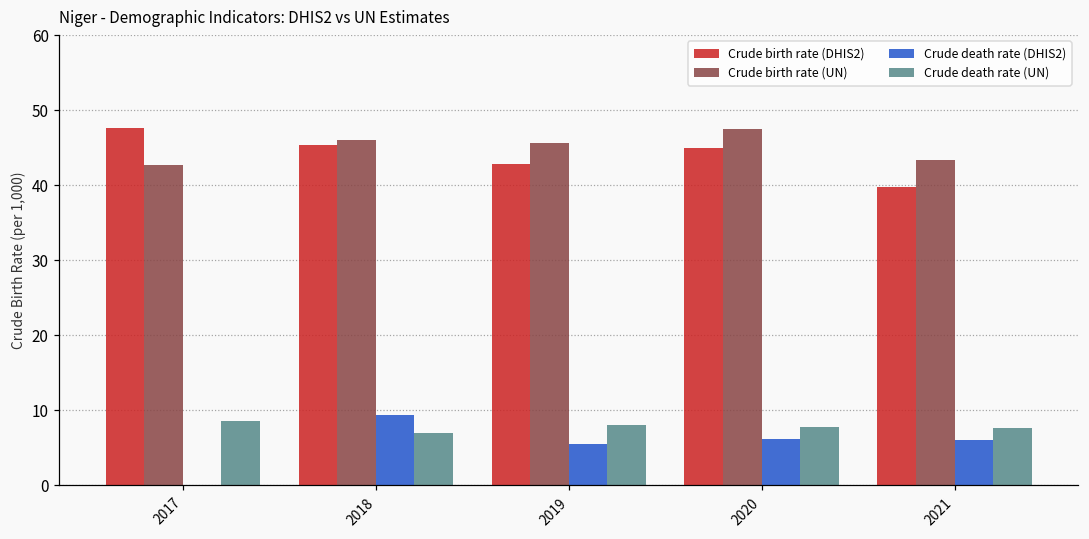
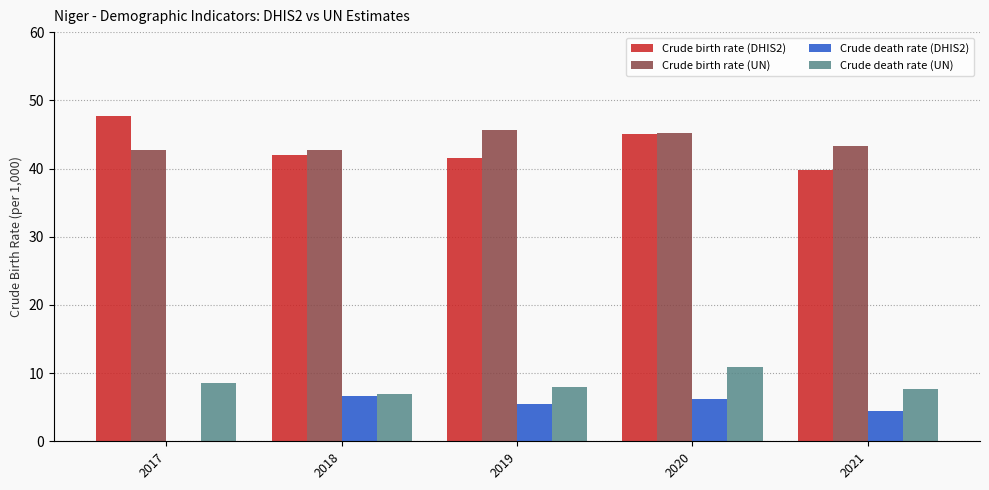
Crude birth rate (DHIS2), 2018: 45 -> 42
Crude birth rate (UN), 2018: 46 -> 43
Crude death rate (DHIS2), 2018: 9 -> 7
Crude birth rate (DHIS2), 2019: 43 -> 42
Crude birth rate (UN), 2020: 47 -> 45
Crude death rate (UN), 2020: 8 -> 11
Crude death rate (DHIS2), 2021: 6 -> 4
